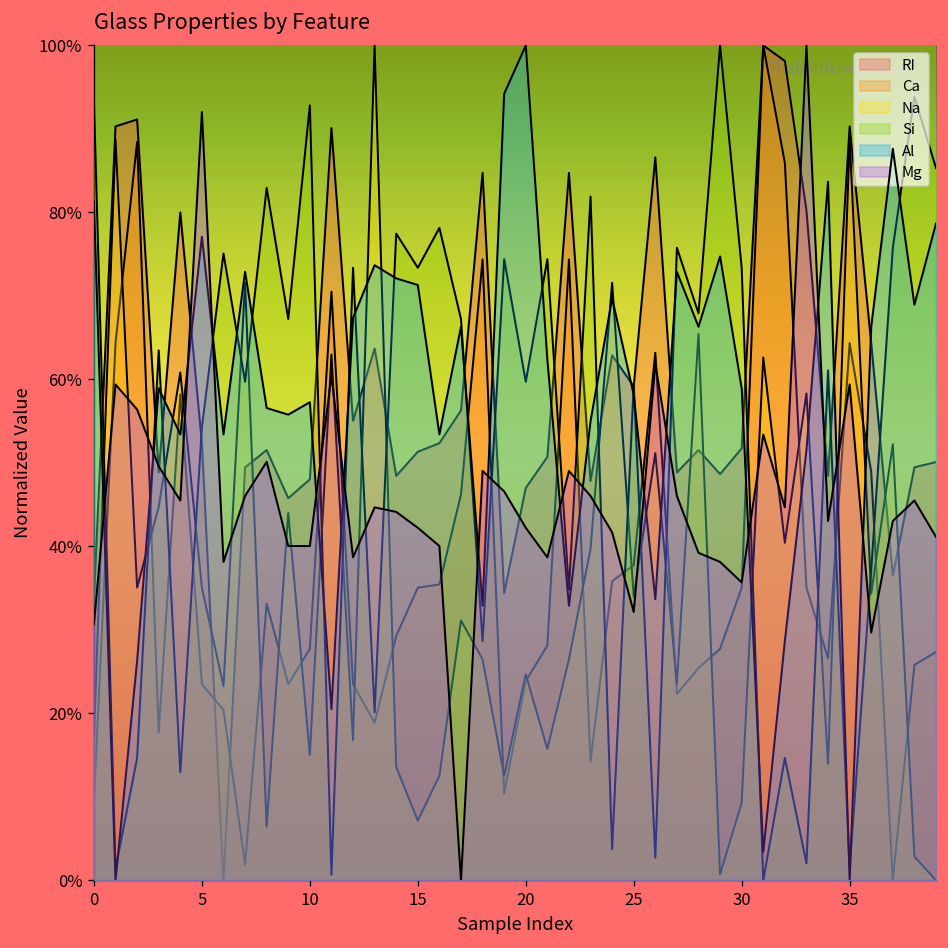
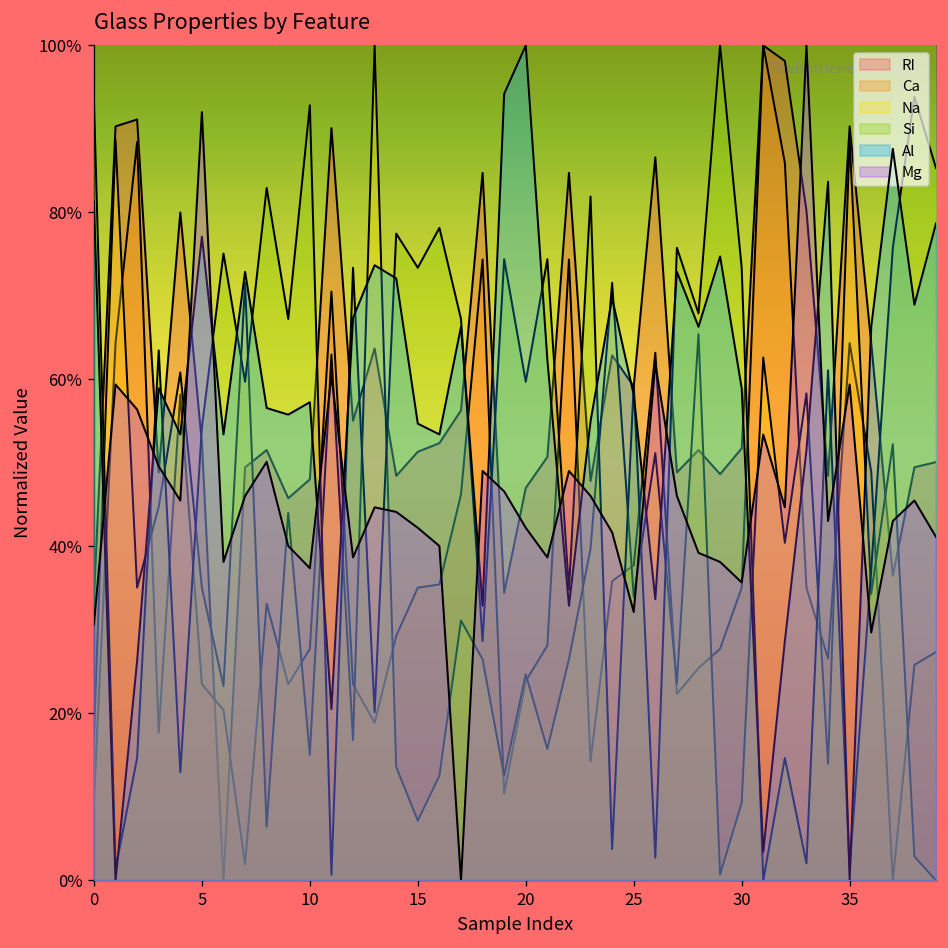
Mg, 10: 40% -> 37%
Al, 15: 71% -> 55%
